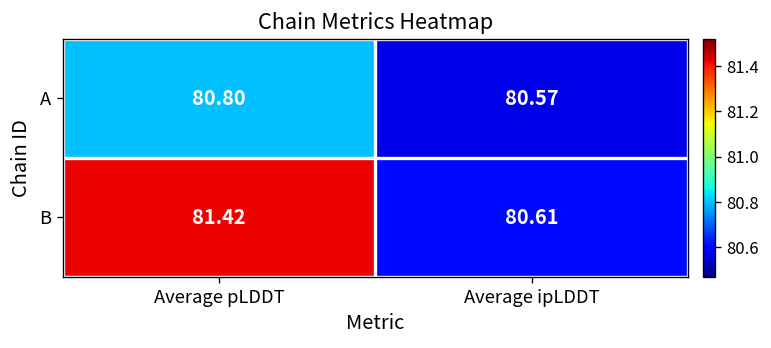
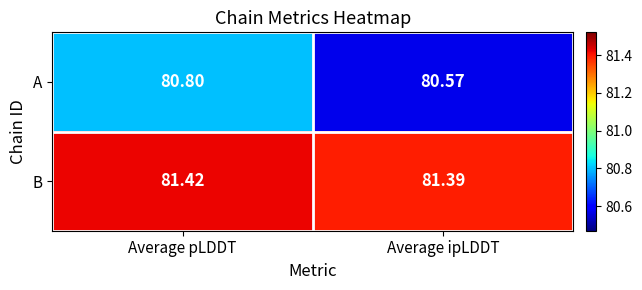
B, Average ipLDDT: 80.61 -> 81.39
